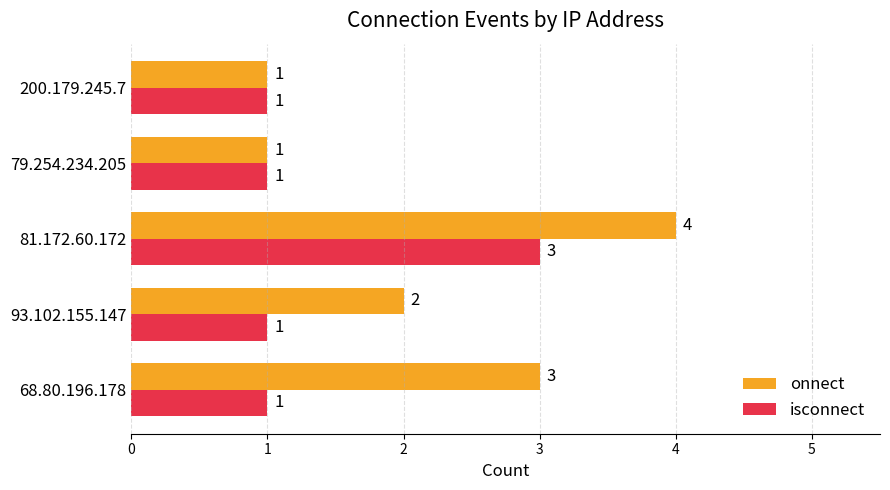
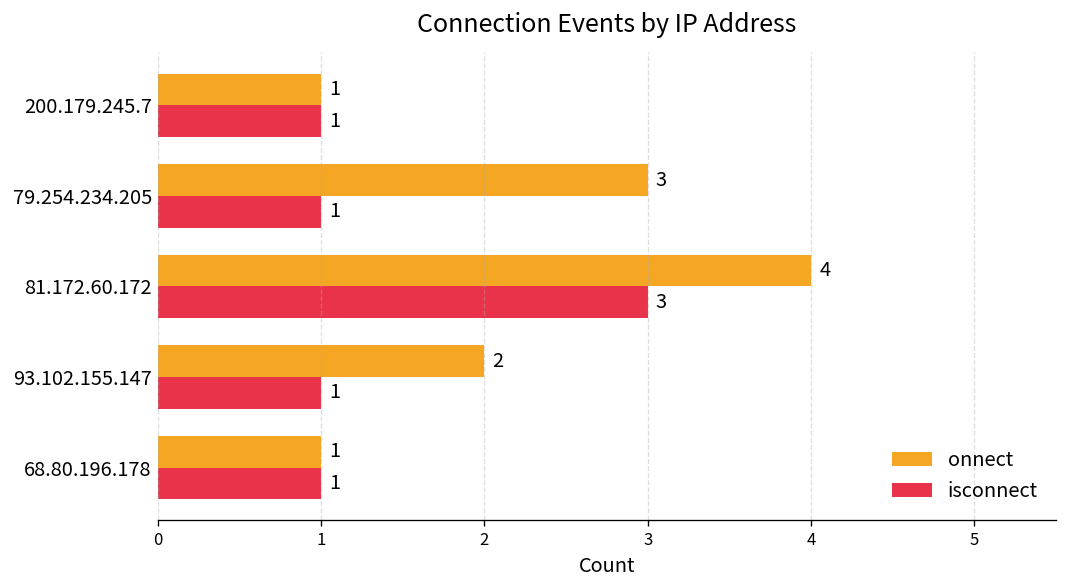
onnect, 79.254.234.205: 1 -> 3
onnect, 68.80.196.178: 3 -> 1
